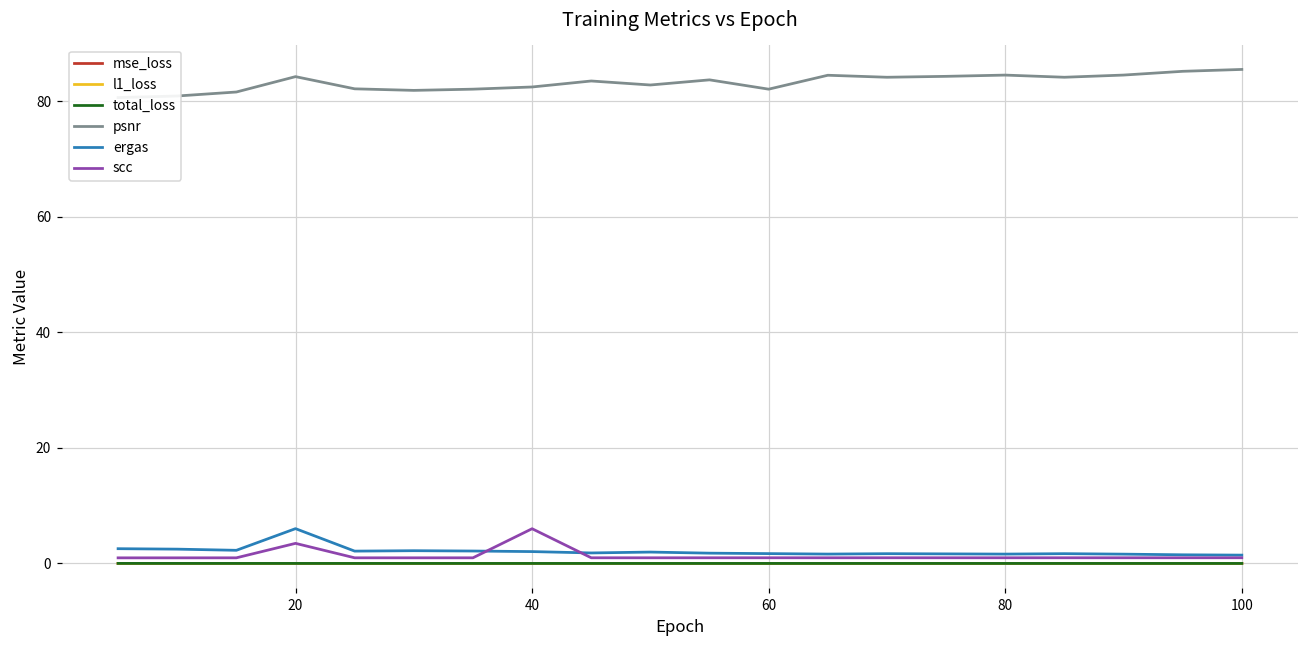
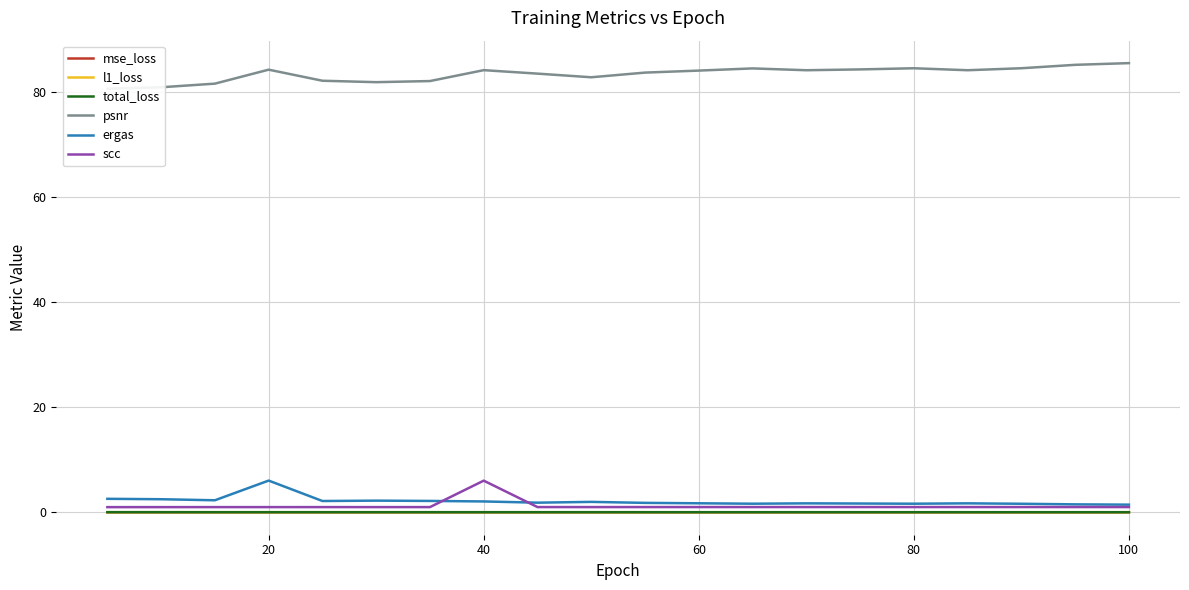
scc, 20: 3 -> 1
psnr, 40: 82 -> 84
psnr, 60: 82 -> 84
